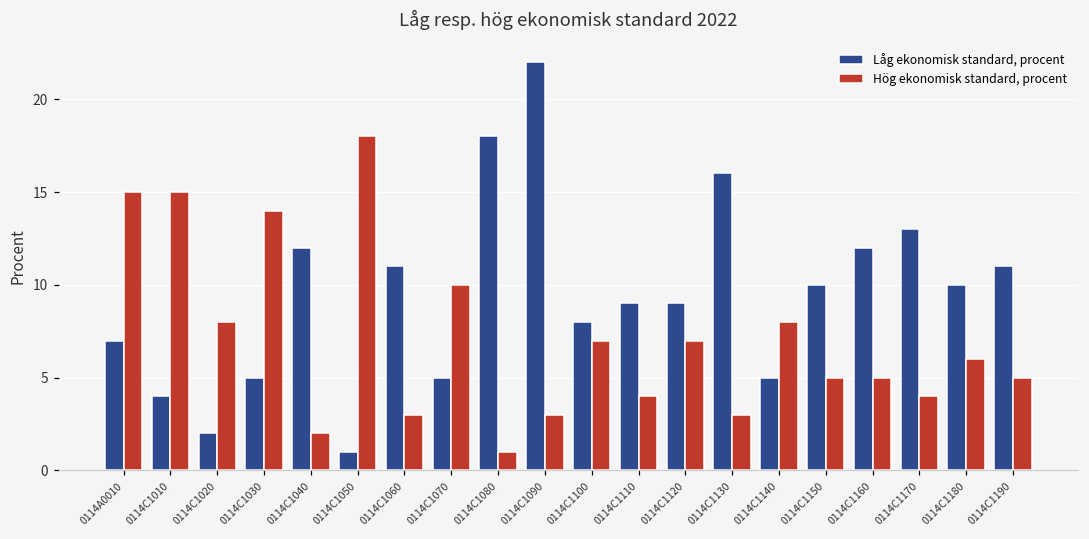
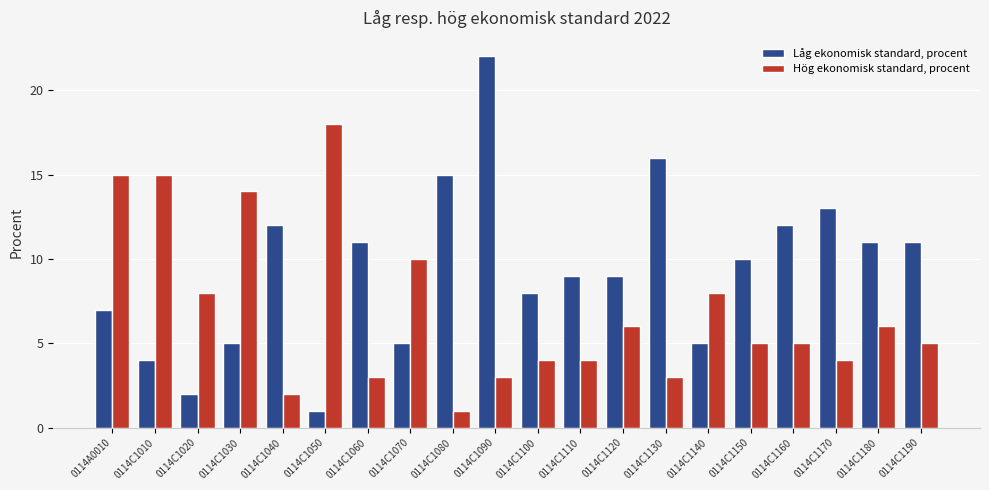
Låg ekonomisk standard, procent, 0114C1080: 18 -> 15
Hög ekonomisk standard, procent, 0114C1100: 7 -> 4
Hög ekonomisk standard, procent, 0114C1120: 7 -> 6
Låg ekonomisk standard, procent, 0114C1180: 10 -> 11
